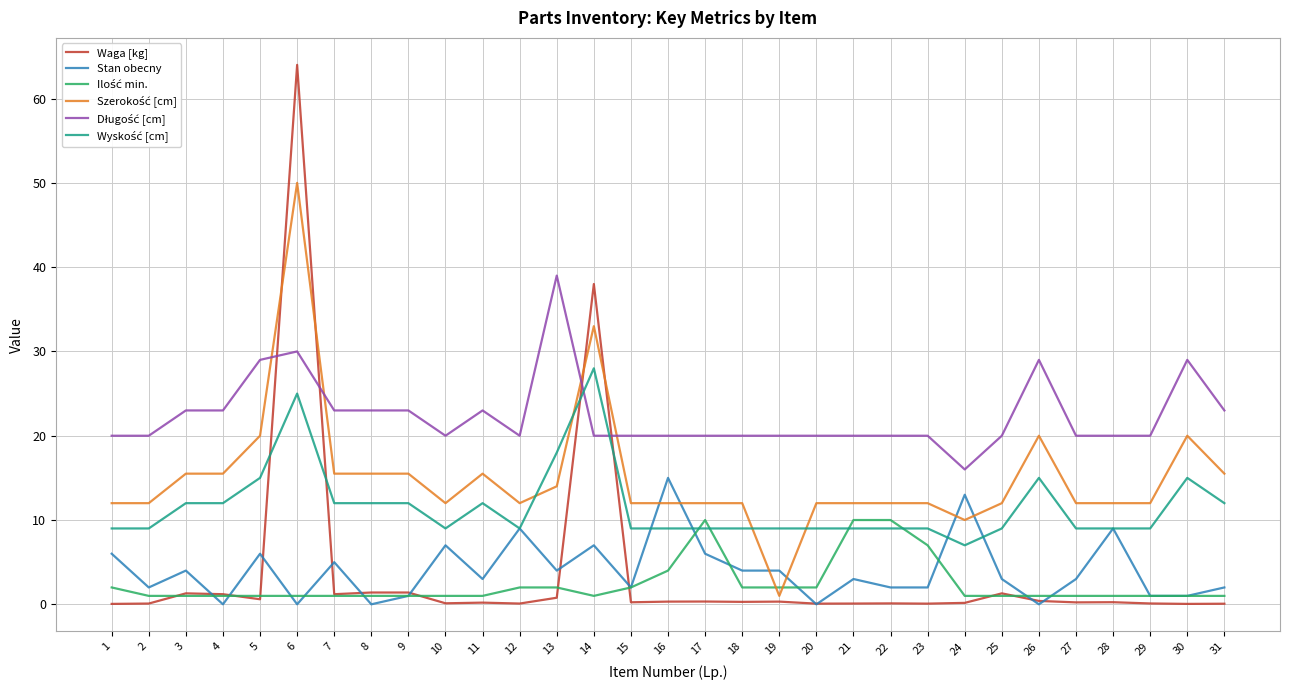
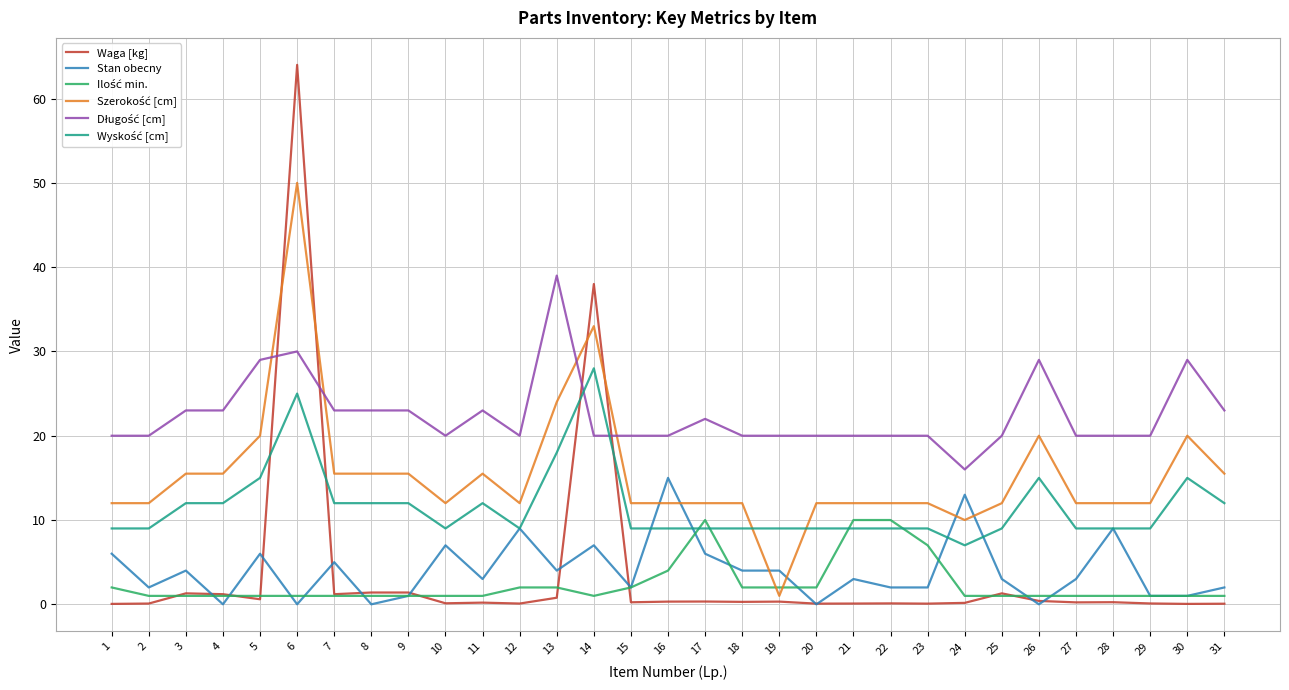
Szerokość [cm], 13: 14 -> 24
Długość [cm], 17: 20 -> 22
